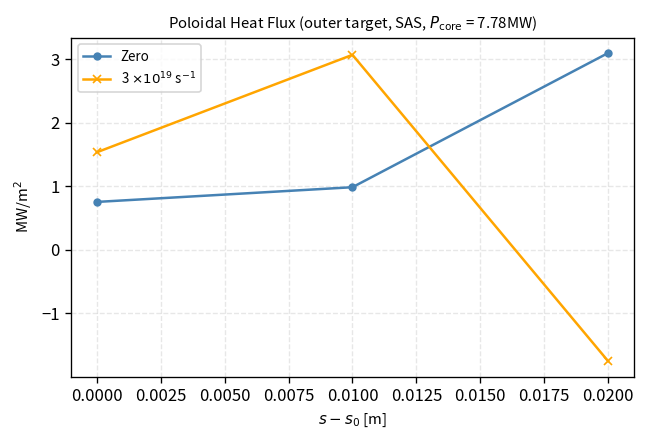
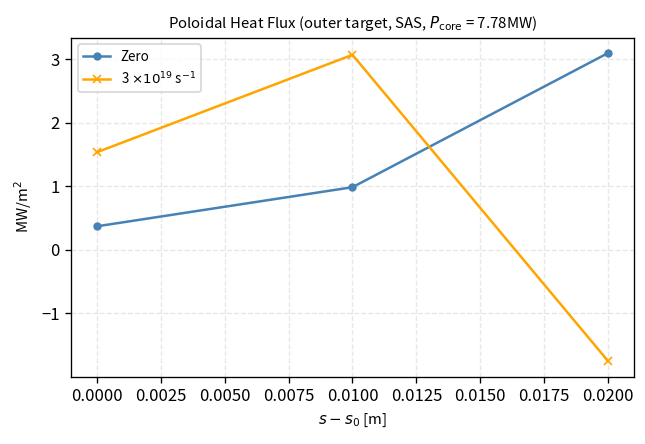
Zero, 0.0000: 0.8 -> 0.4
